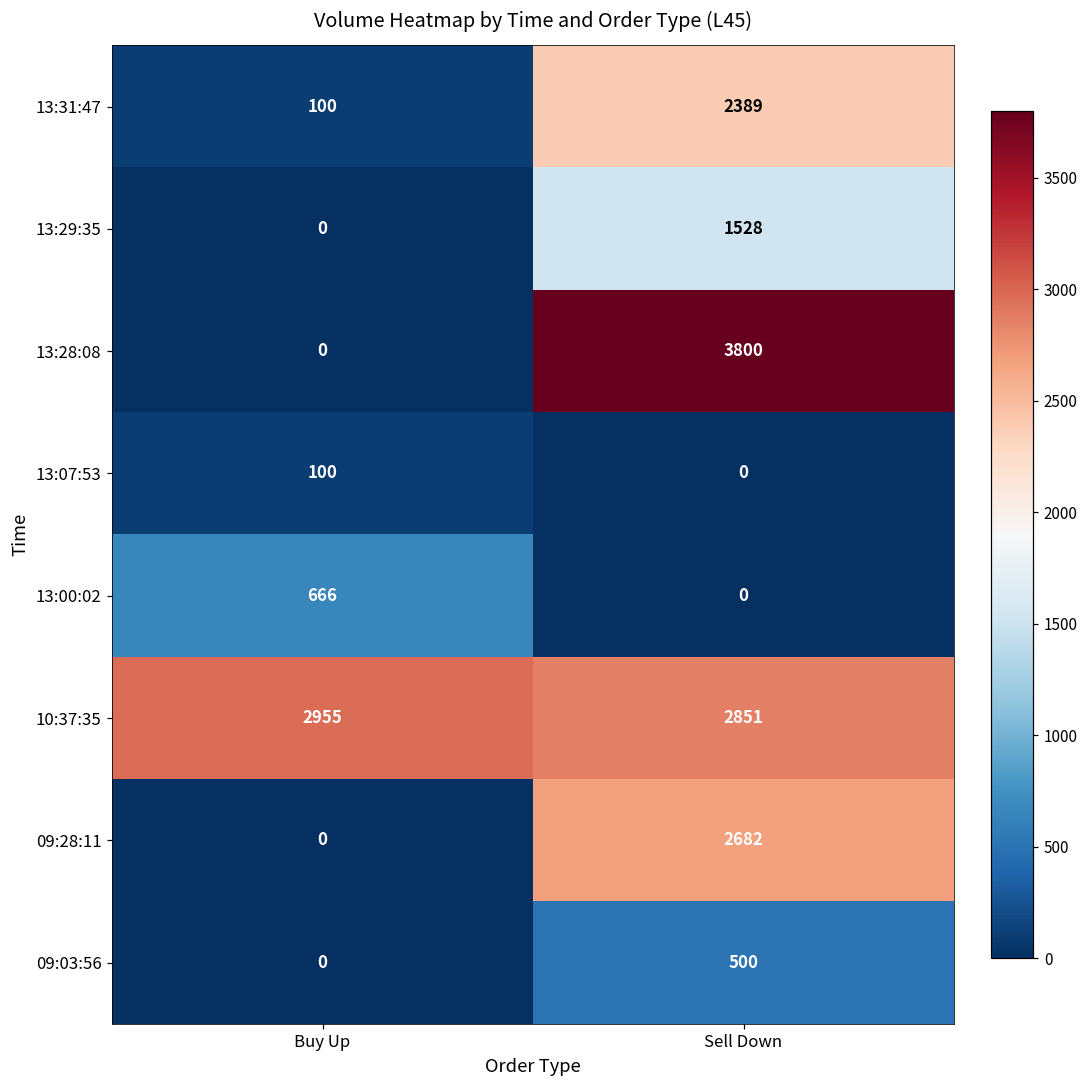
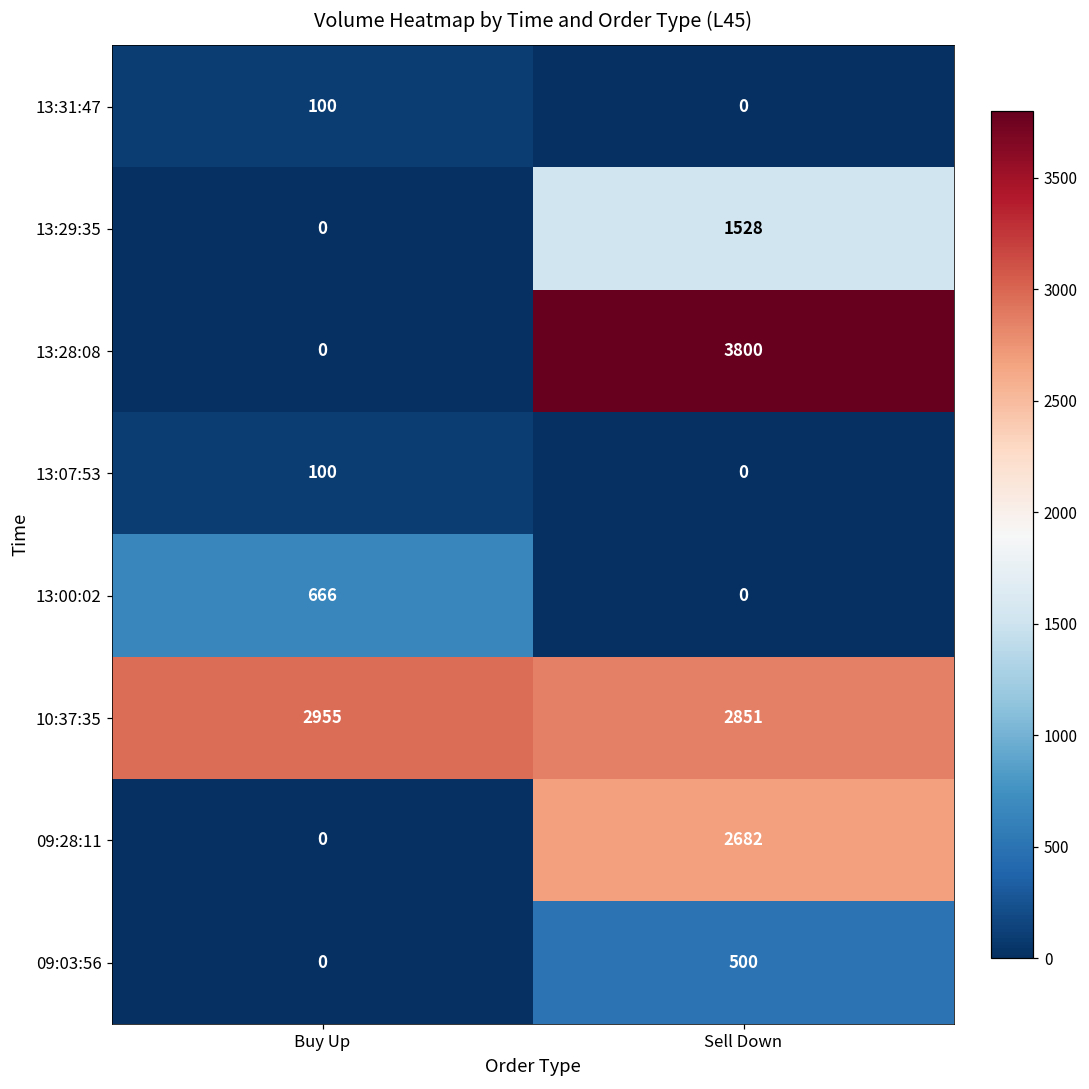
13:31:47, Sell Down: 2389 -> 0
